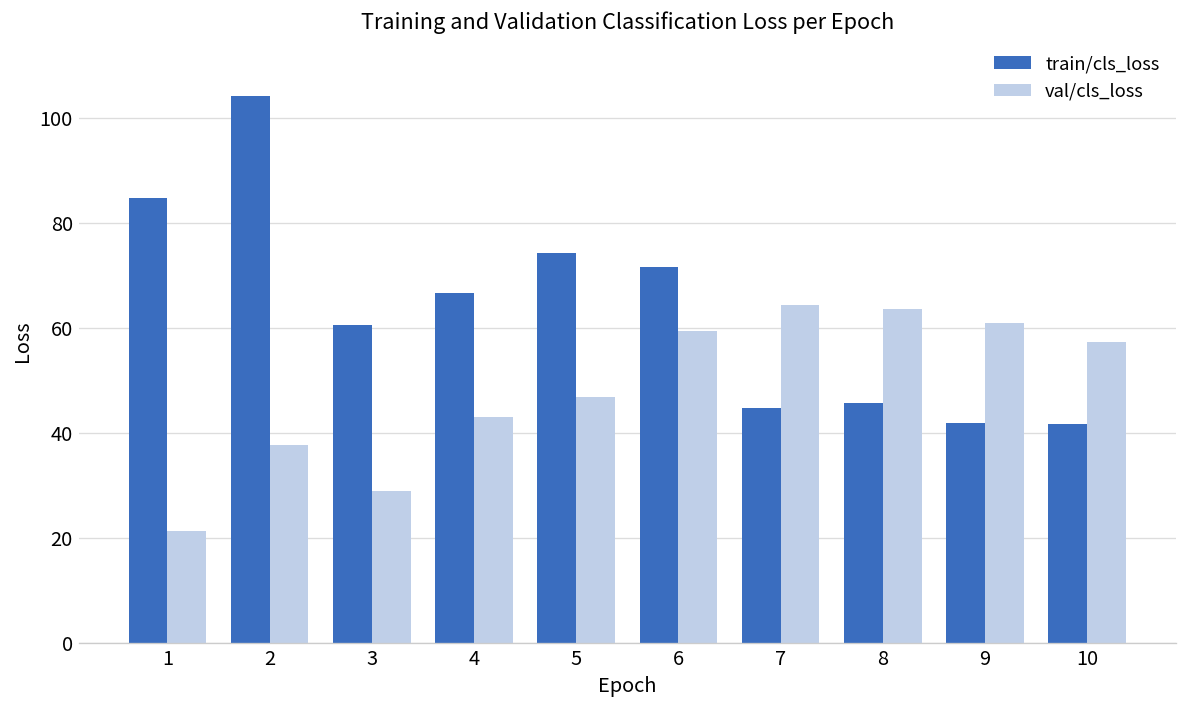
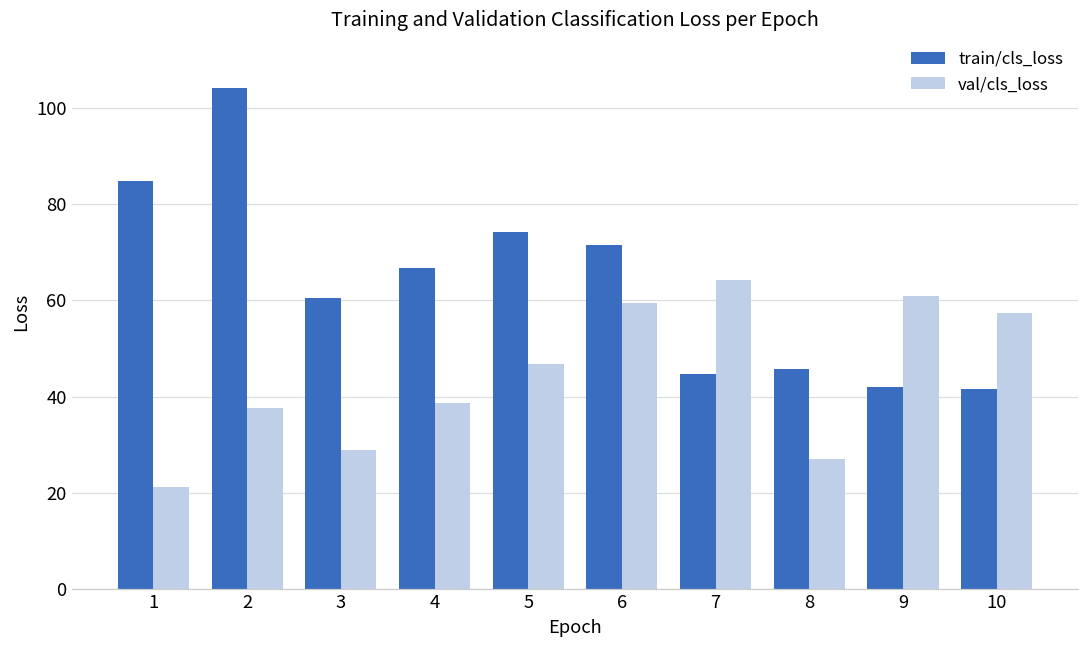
val/cls_loss, 4: 43 -> 39
val/cls_loss, 8: 63 -> 27
